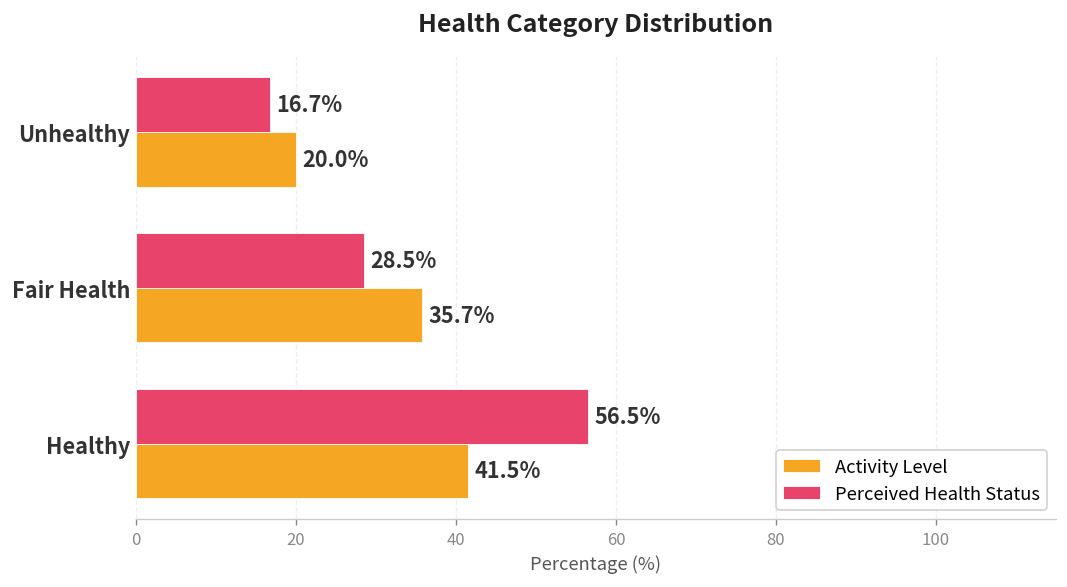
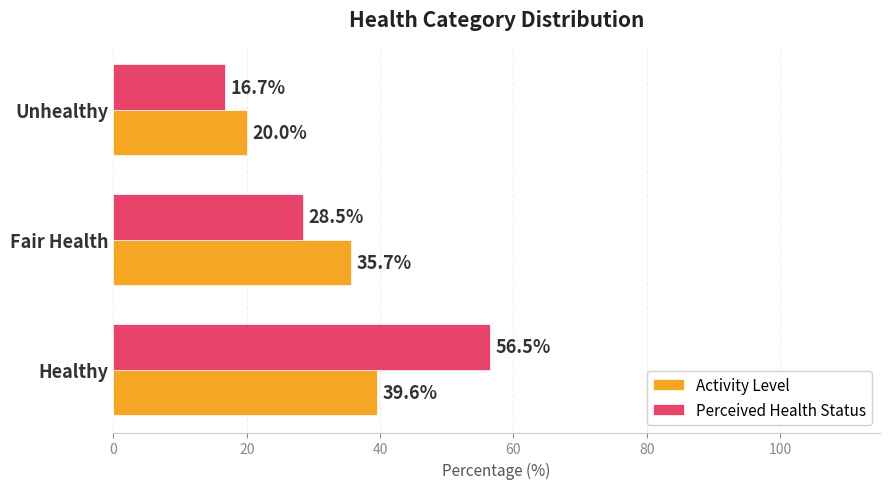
Activity Level, Healthy: 41.5% -> 39.6%
